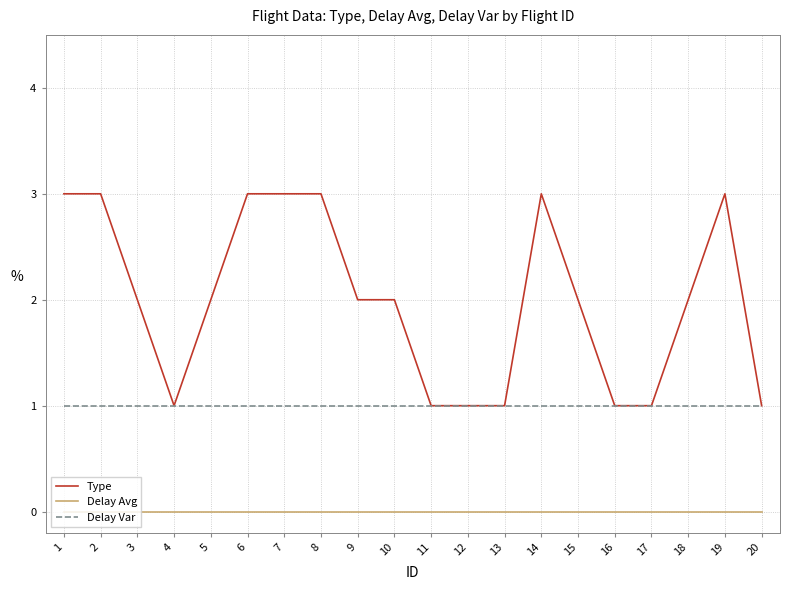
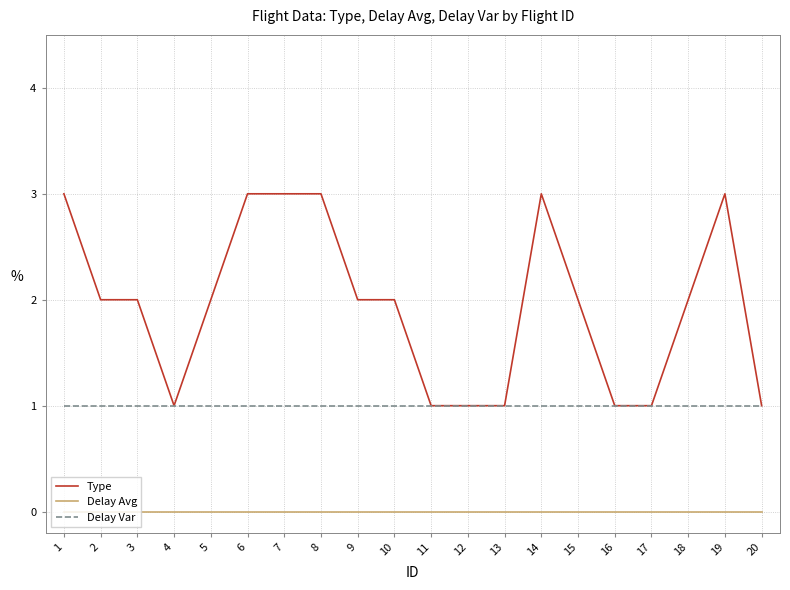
Type, 2: 3 -> 2
